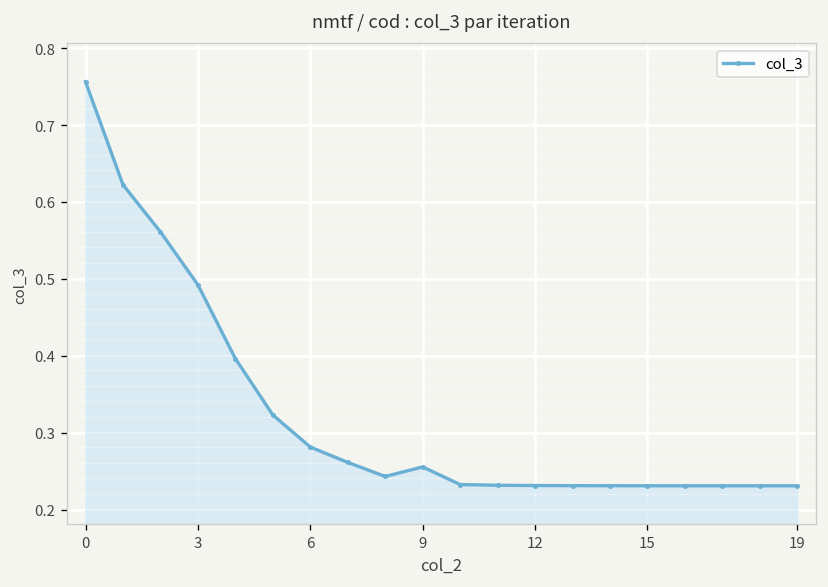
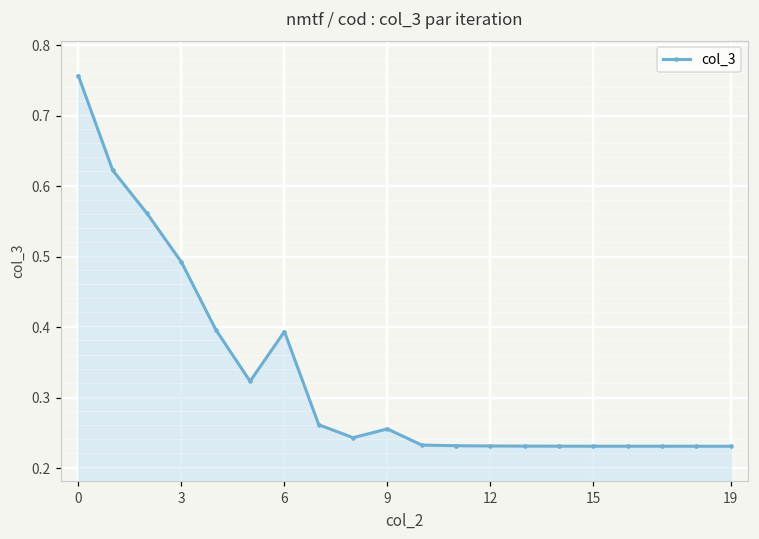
6: 0.28 -> 0.39
